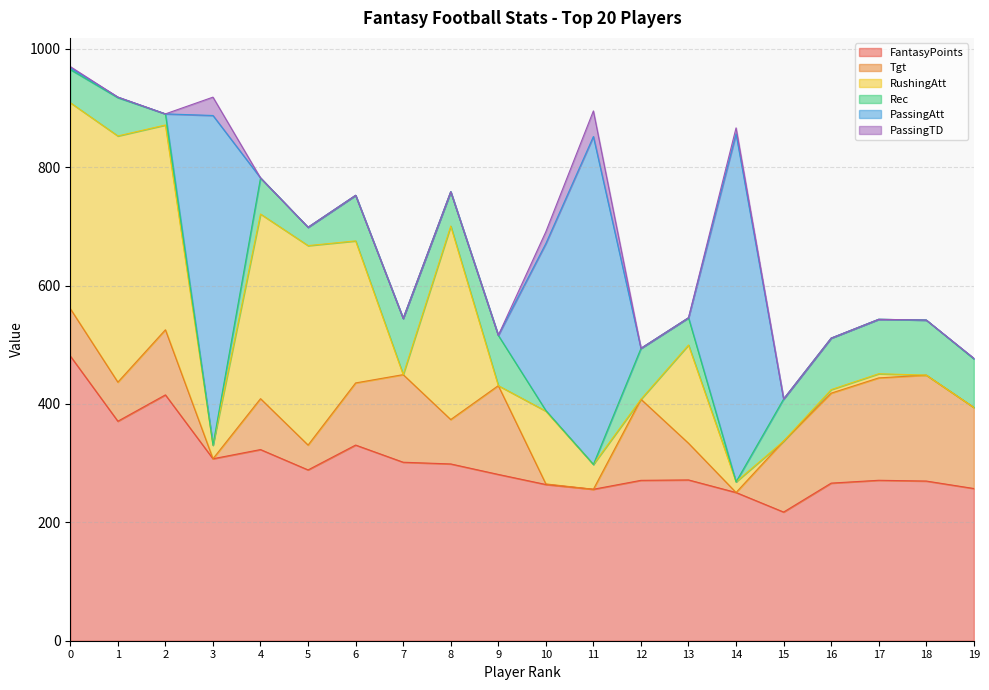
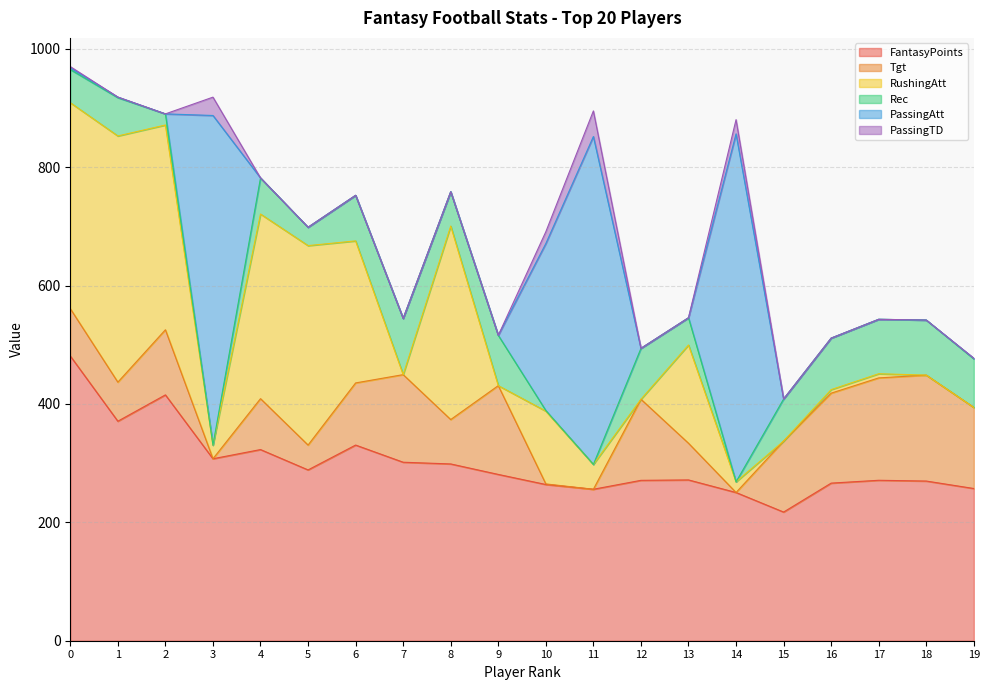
PassingTD, 14: 10 -> 20
